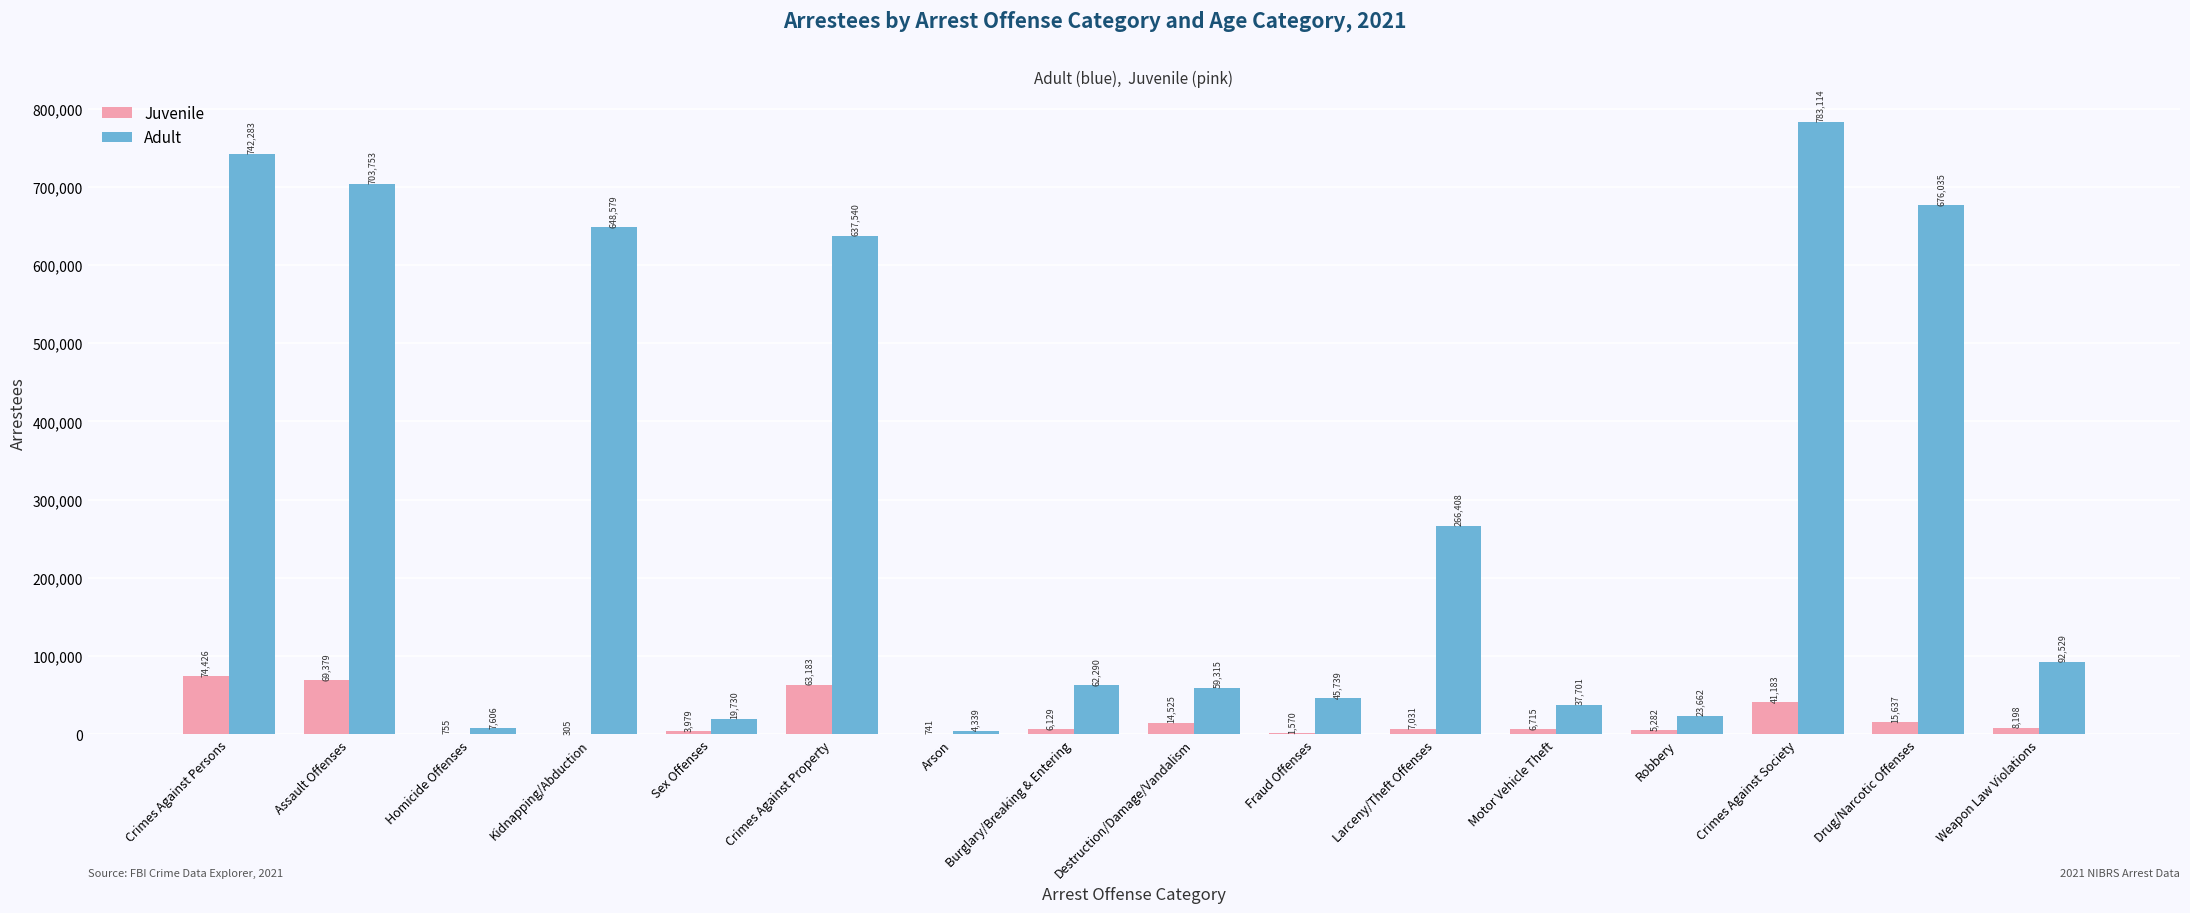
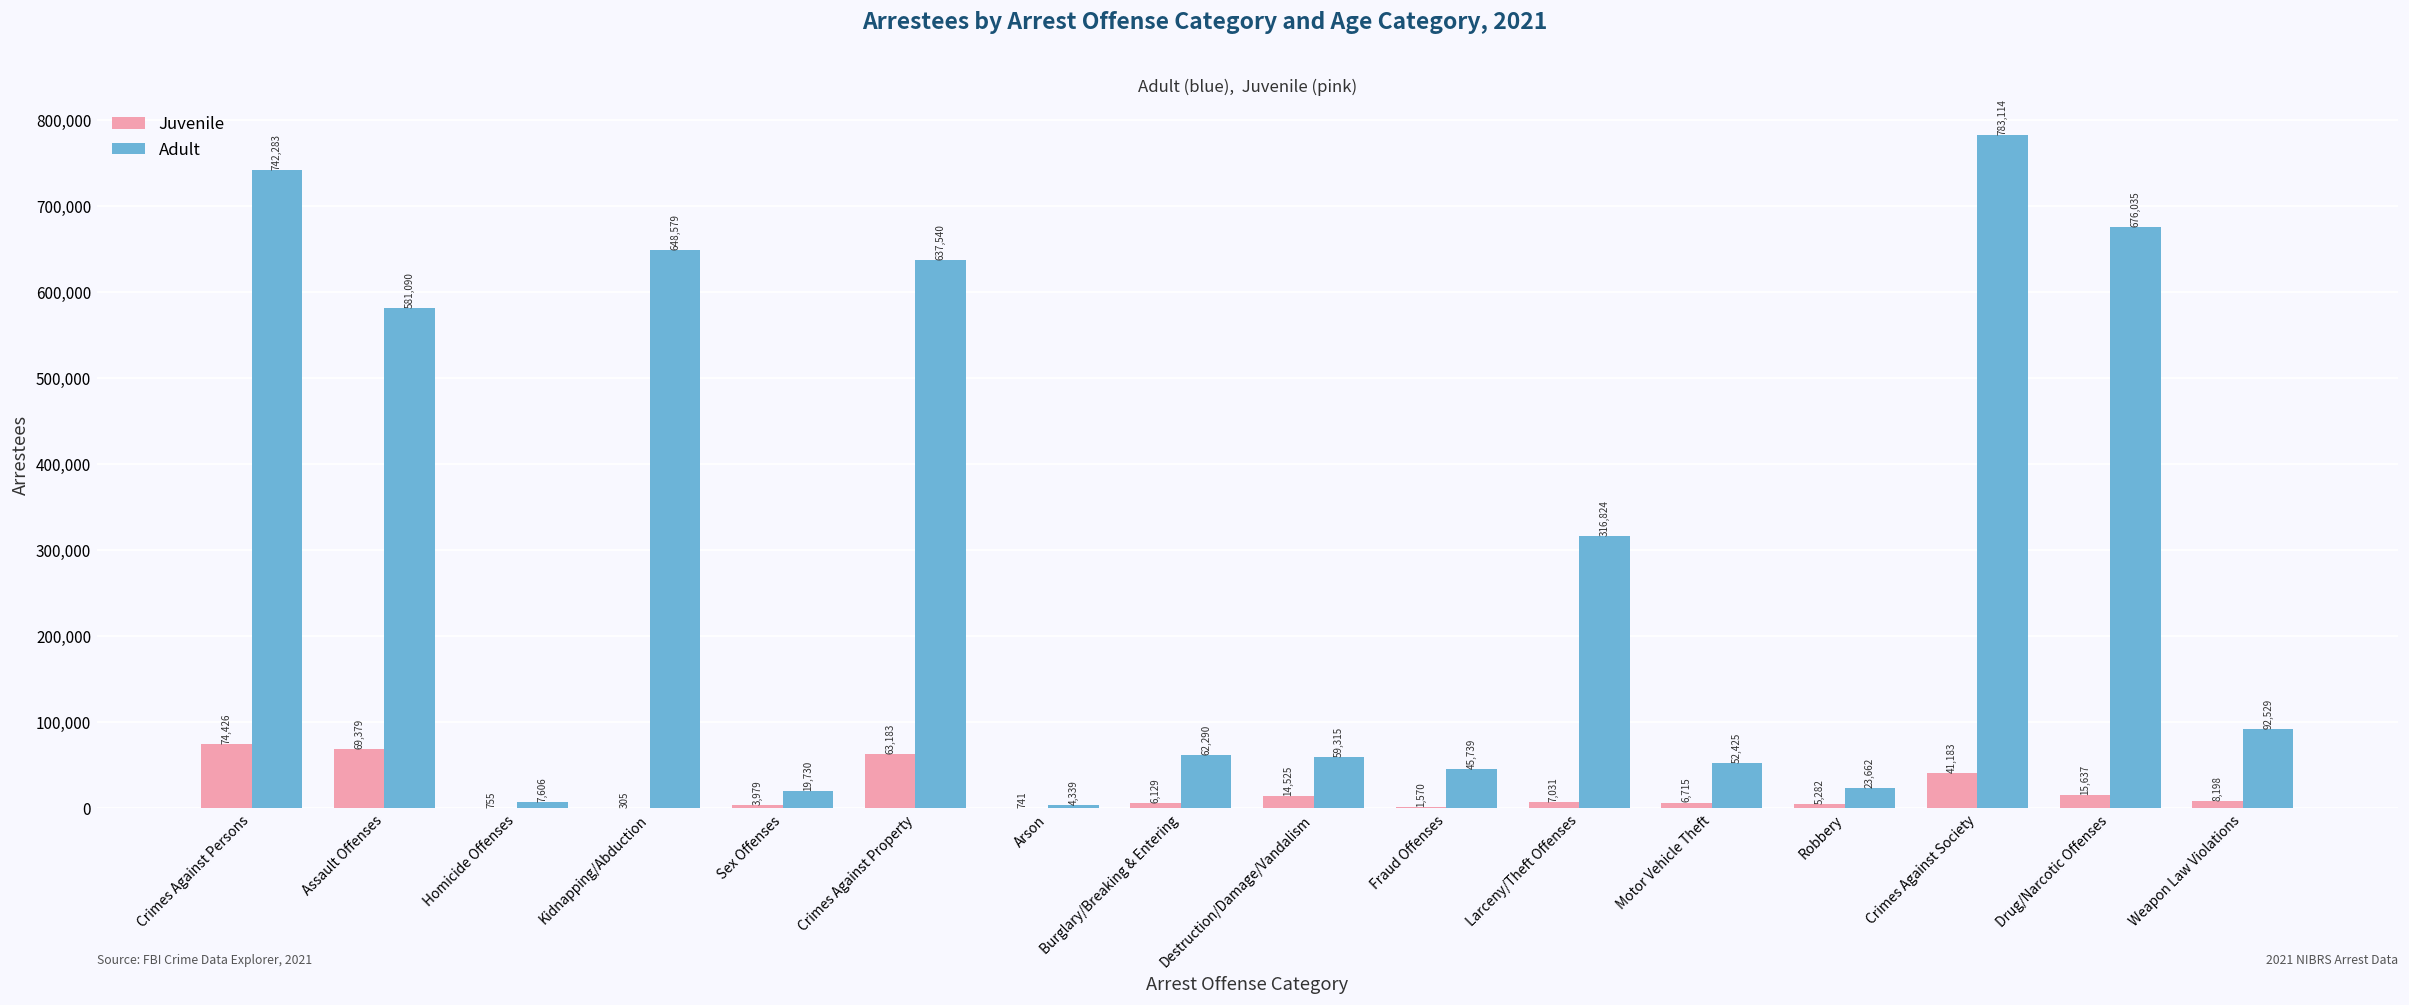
Adult, Assault Offenses: 703,753 -> 581,090
Adult, Larceny/Theft Offenses: 266,408 -> 316,824
Adult, Motor Vehicle Theft: 37,701 -> 52,425
